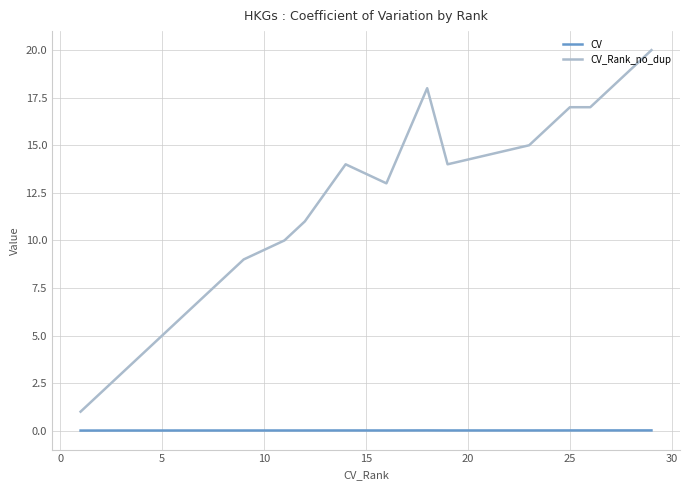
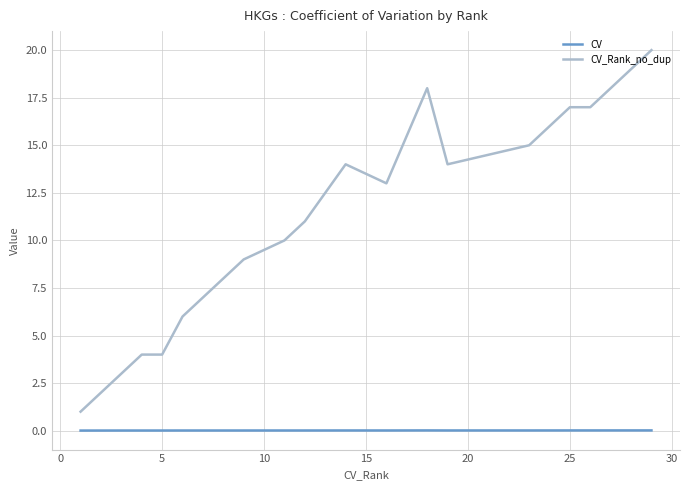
CV_Rank_no_dup, 5: 5 -> 4
